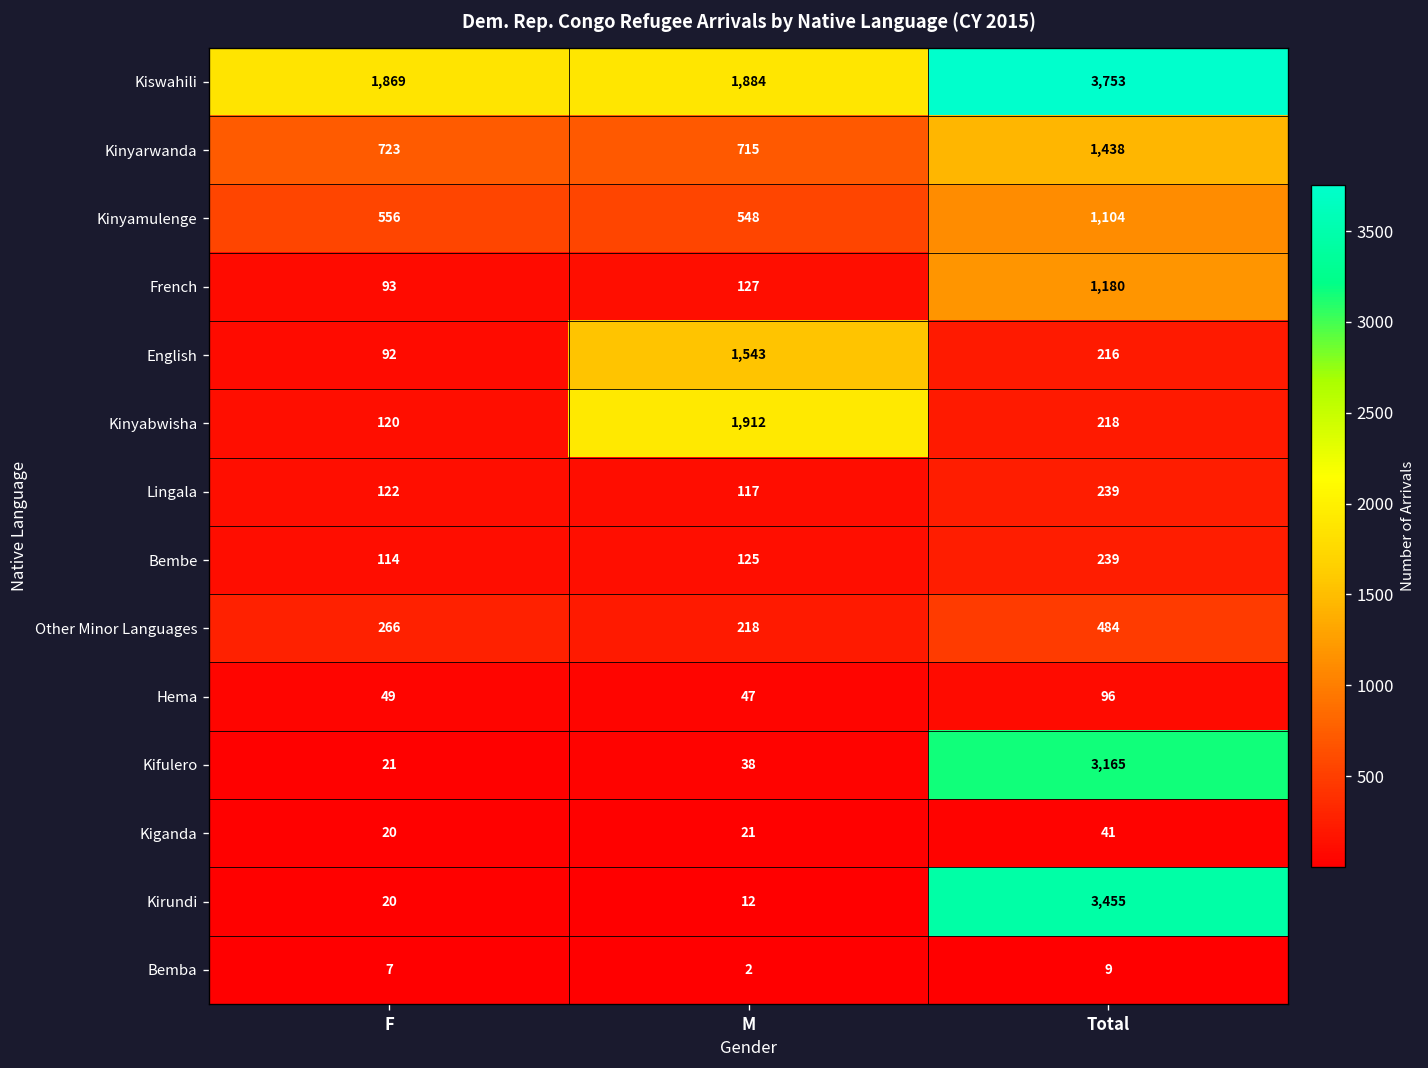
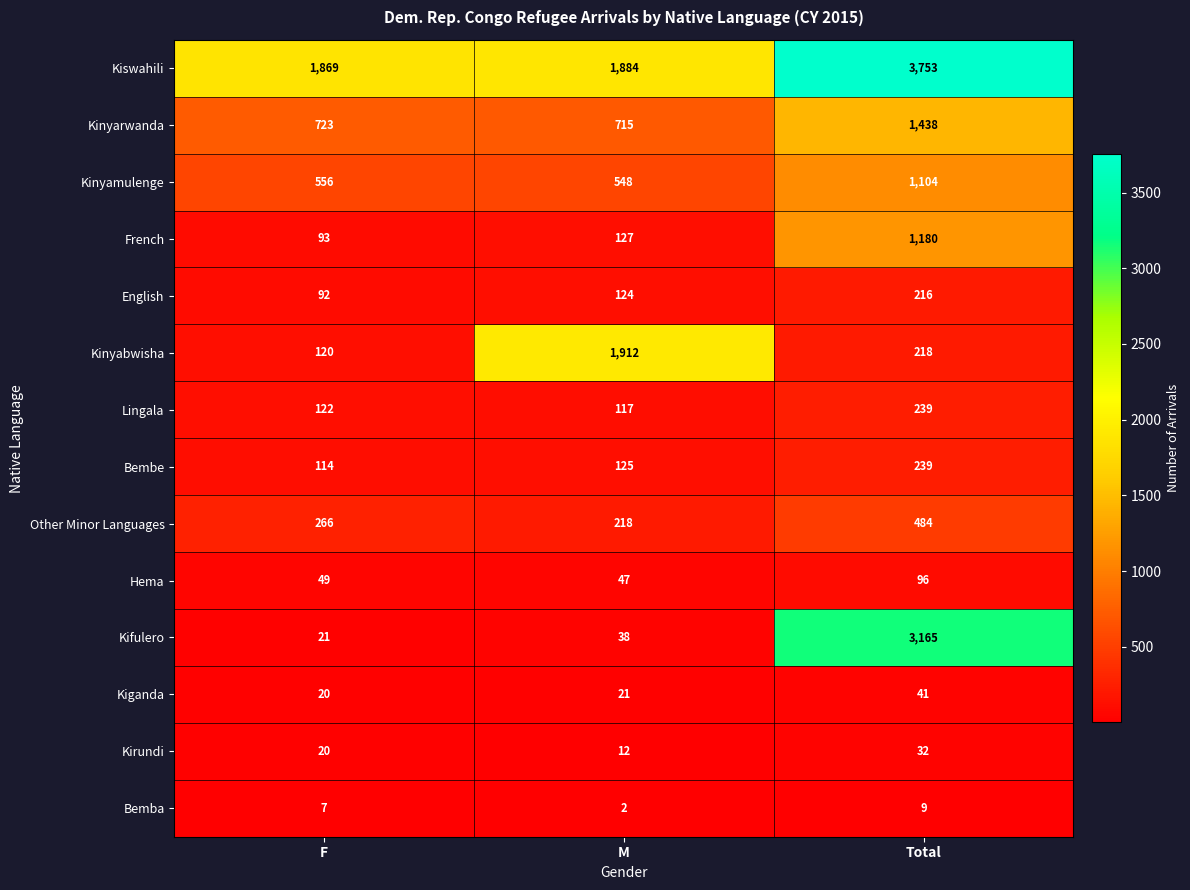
English, M: 1,543 -> 124
Kirundi, Total: 3,455 -> 32
